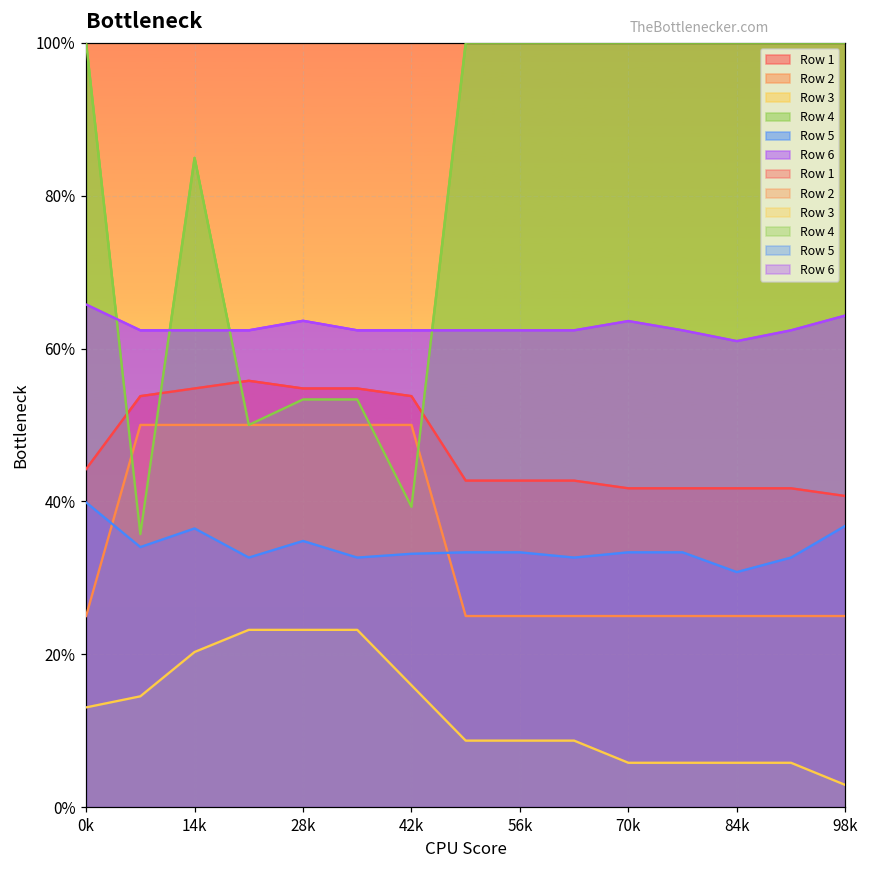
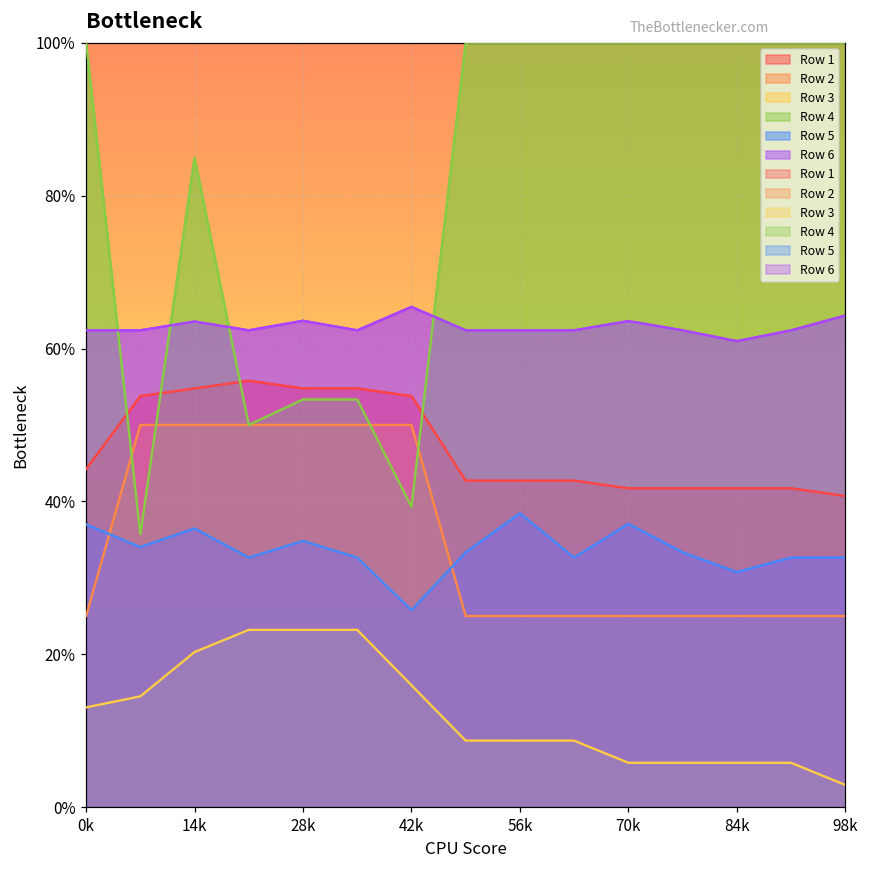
Row 5, 0k: 40% -> 37%
Row 6, 0k: 66% -> 62%
Row 6, 14k: 62% -> 64%
Row 5, 42k: 33% -> 26%
Row 6, 42k: 62% -> 65%
Row 5, 56k: 33% -> 38%
Row 5, 70k: 33% -> 37%
Row 5, 98k: 37% -> 33%
